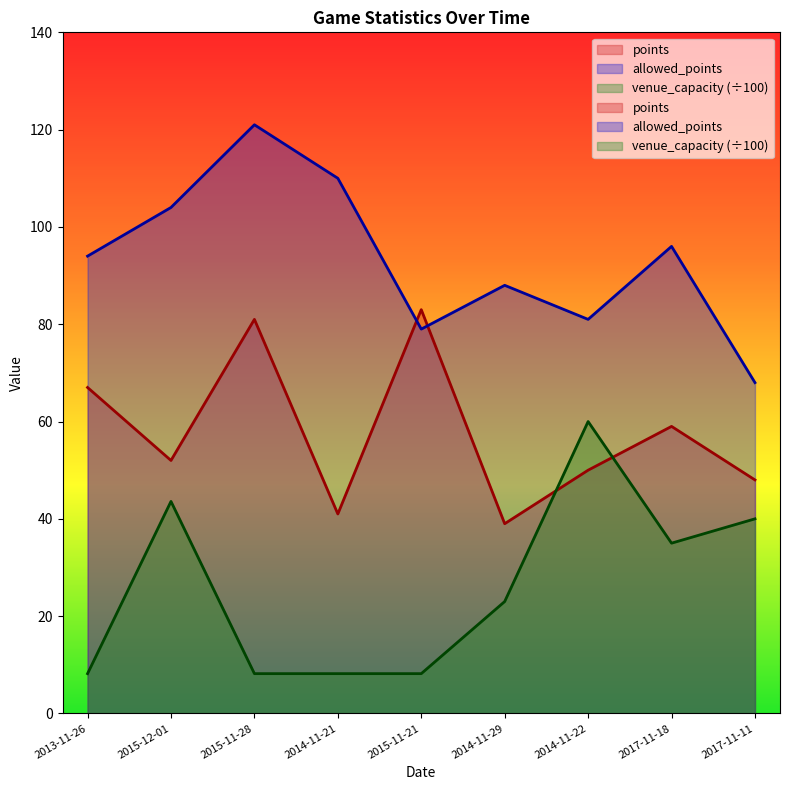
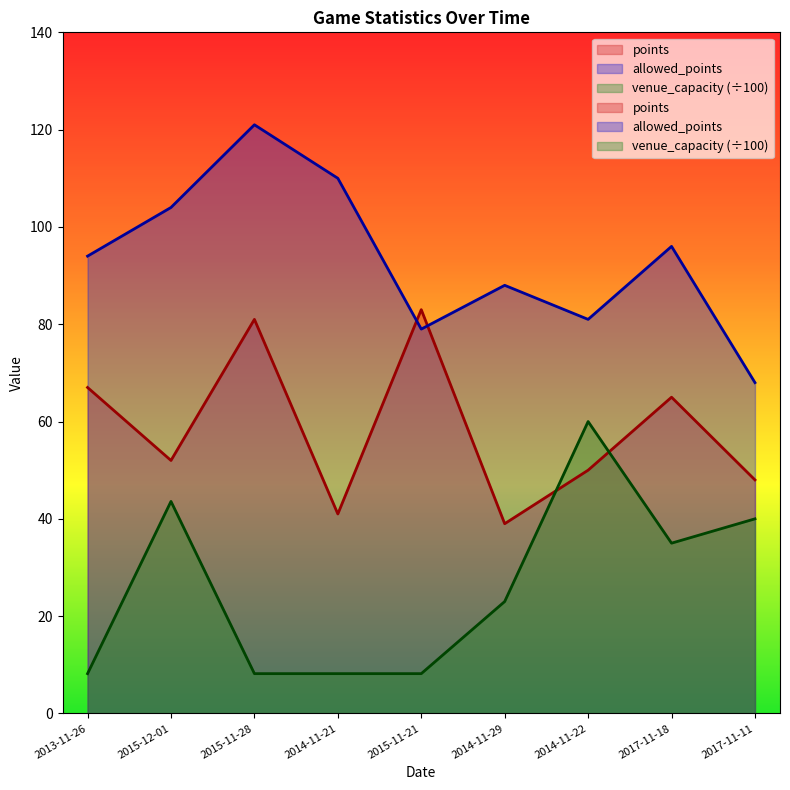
points, 2017-11-18: 59 -> 65
